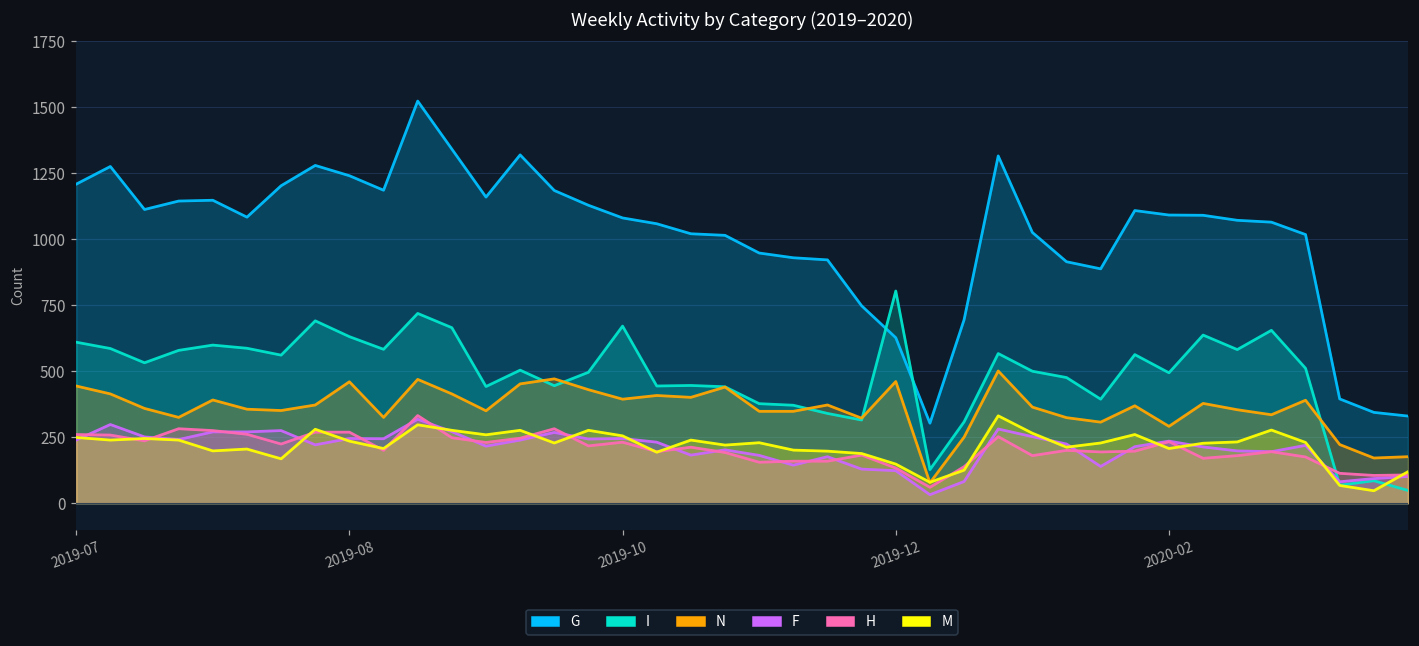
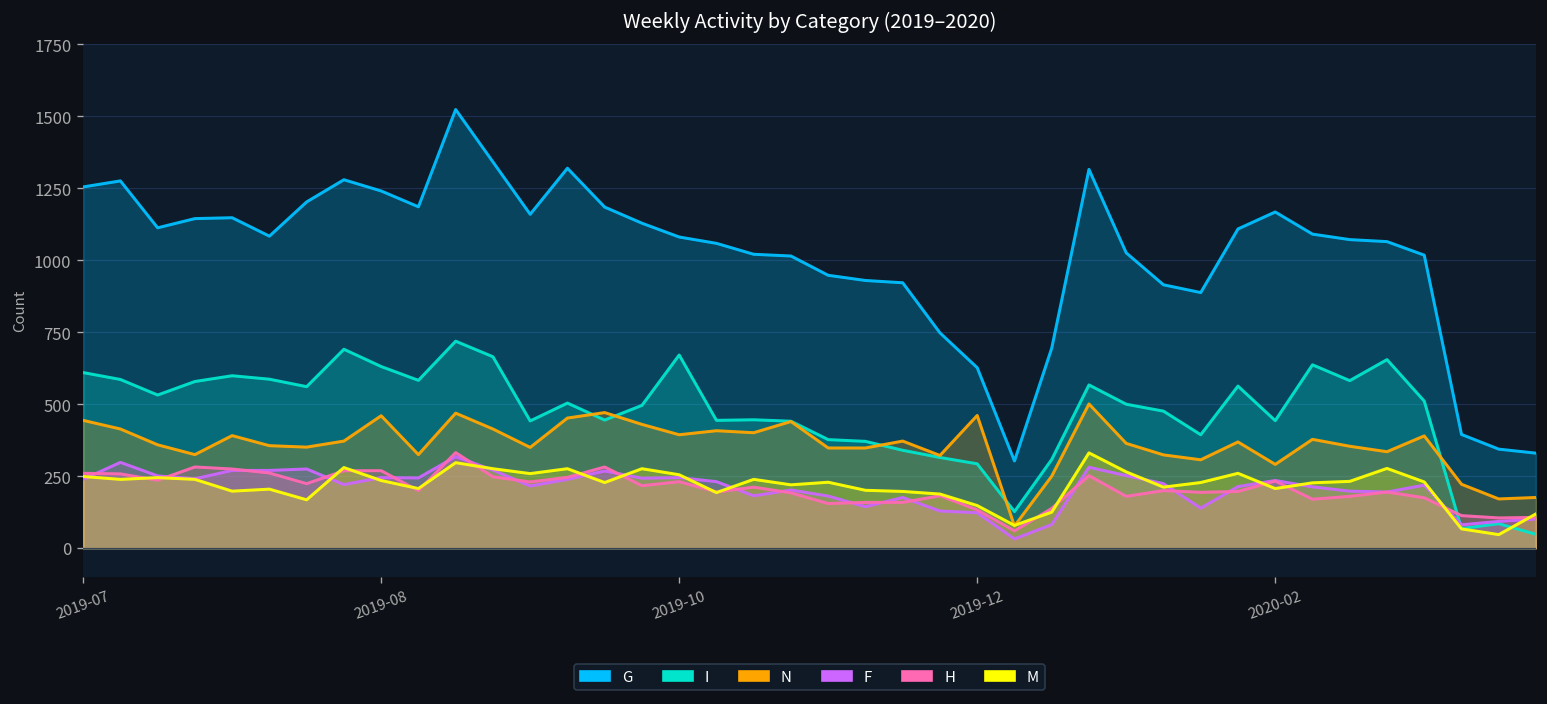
G, 2019-07: 1210 -> 1260
I, 2019-12: 800 -> 290
G, 2020-02: 1090 -> 1170
I, 2020-02: 490 -> 440
